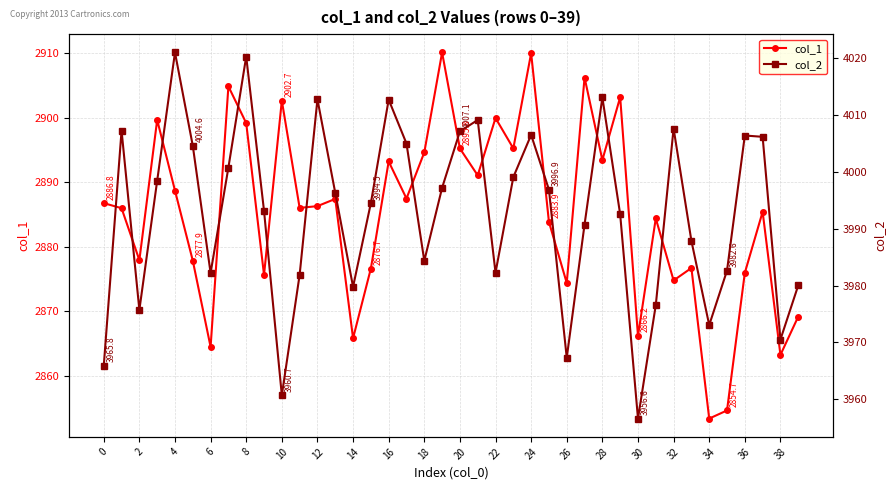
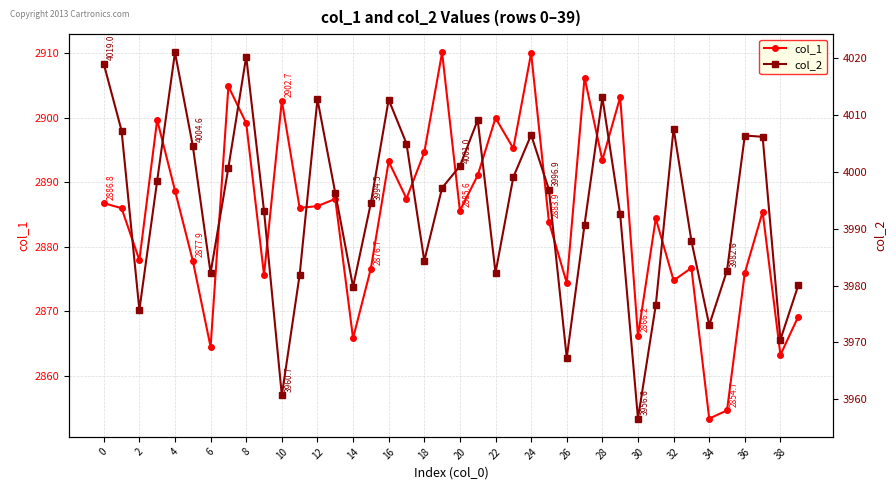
col_1, 20: 2895.3 -> 2885.6
col_2, 0: 3965.8 -> 4019.0
col_2, 20: 4007.1 -> 4001.0
